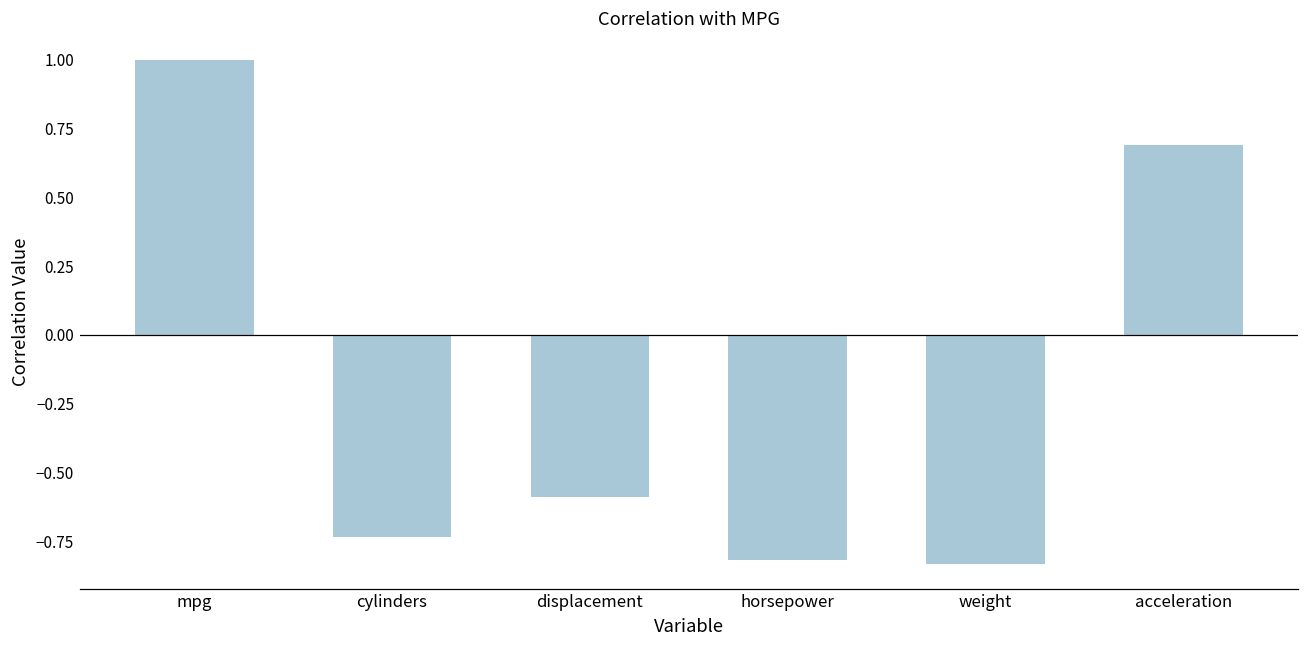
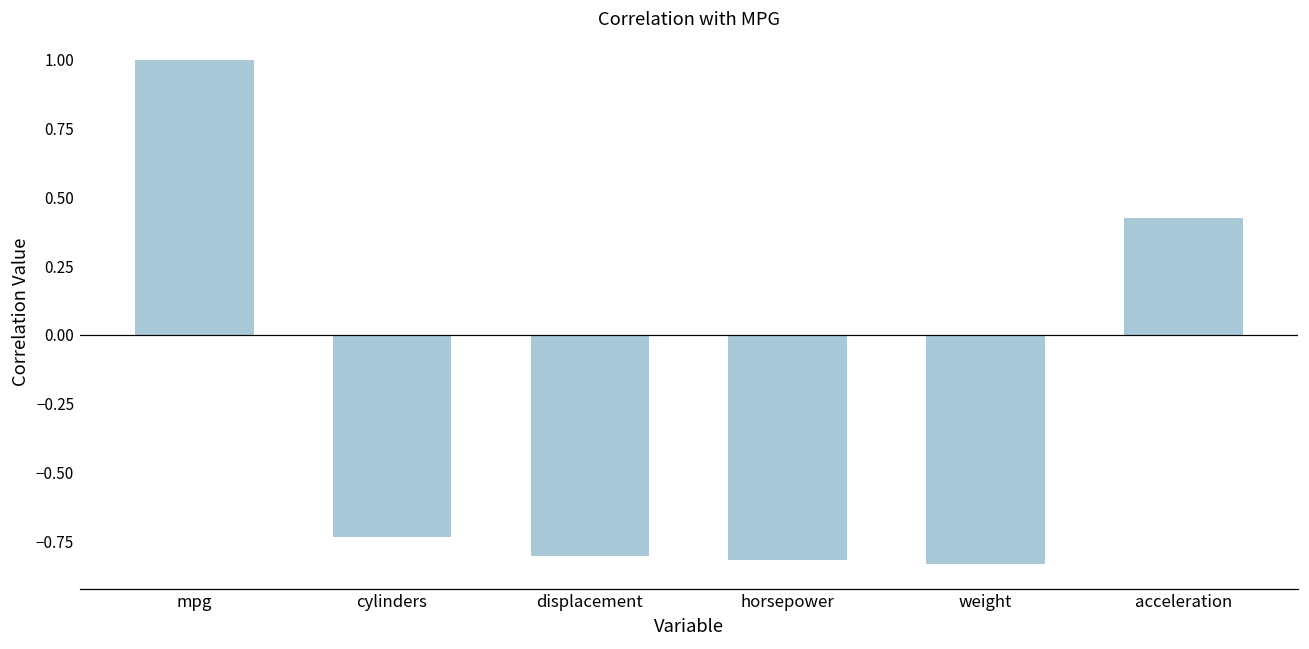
displacement: -0.59 -> -0.81
acceleration: 0.69 -> 0.42
